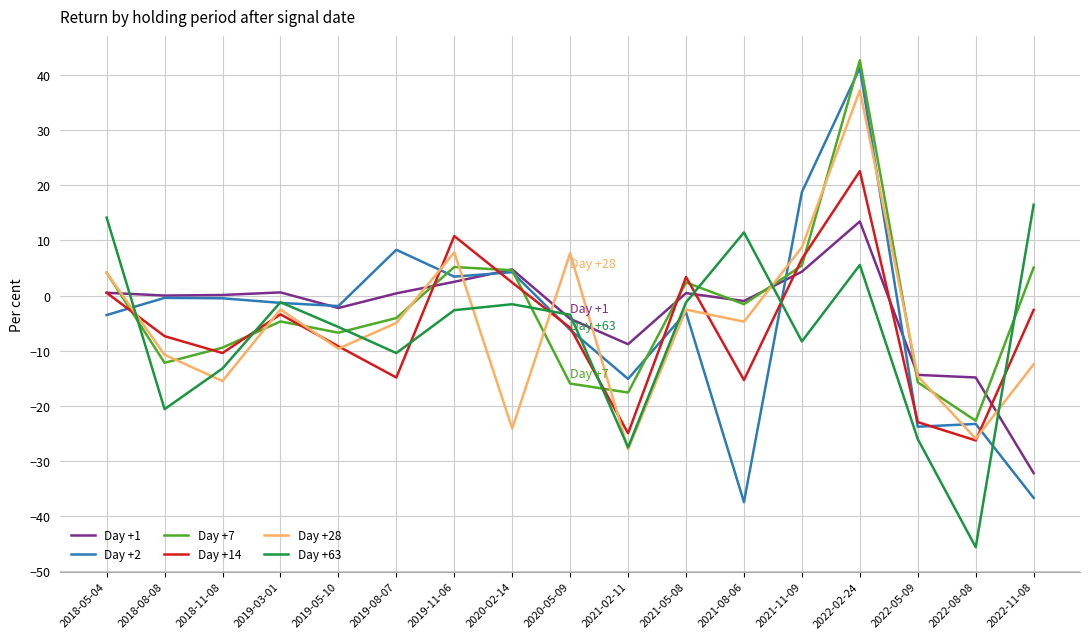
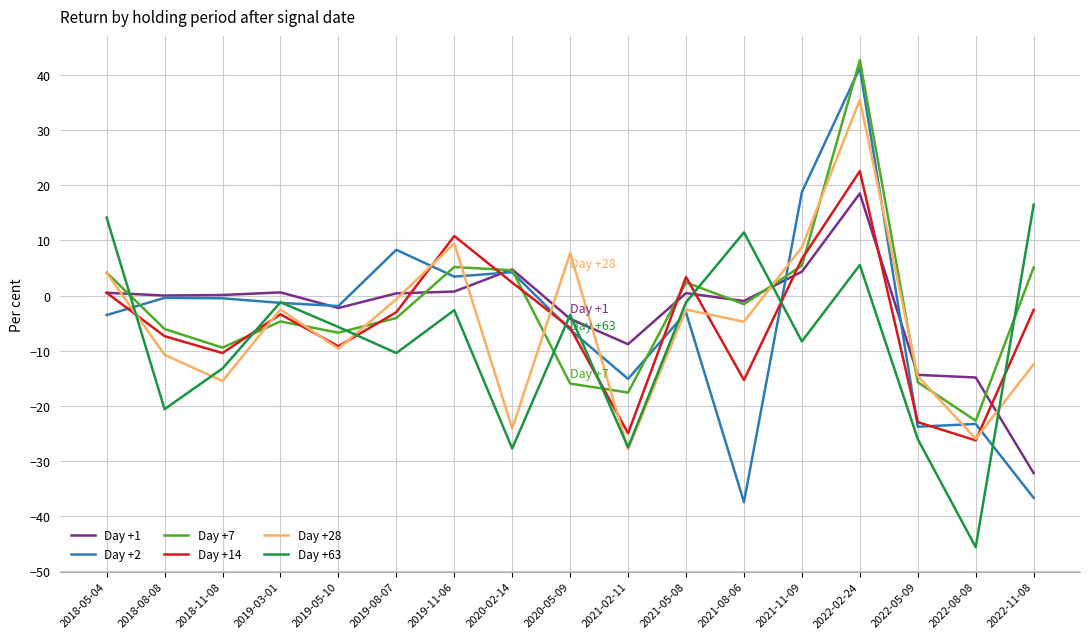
Day +7, 2018-08-08: -12 -> -6
Day +14, 2019-08-07: -15 -> -3
Day +28, 2019-08-07: -5 -> -1
Day +1, 2019-11-06: 2 -> 1
Day +28, 2019-11-06: 8 -> 9
Day +63, 2020-02-14: -2 -> -28
Day +1, 2022-02-24: 13 -> 19
Day +28, 2022-02-24: 37 -> 36
